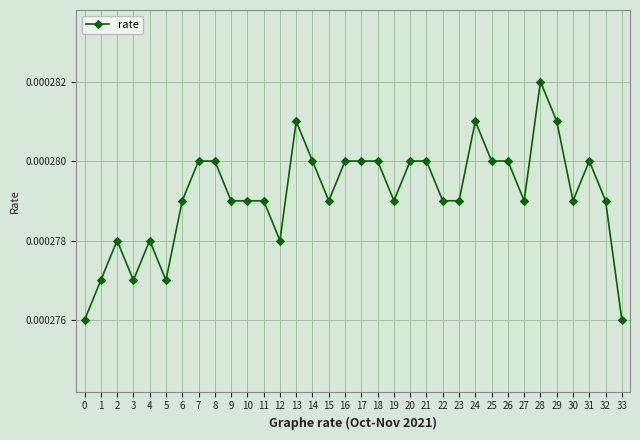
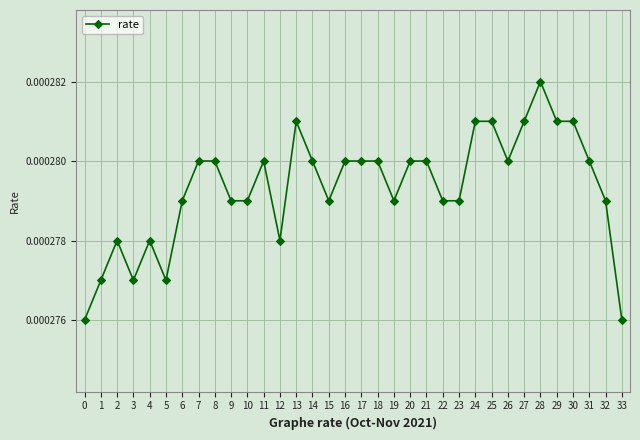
11: 0.000279 -> 0.000280
25: 0.000280 -> 0.000281
27: 0.000279 -> 0.000281
30: 0.000279 -> 0.000281
